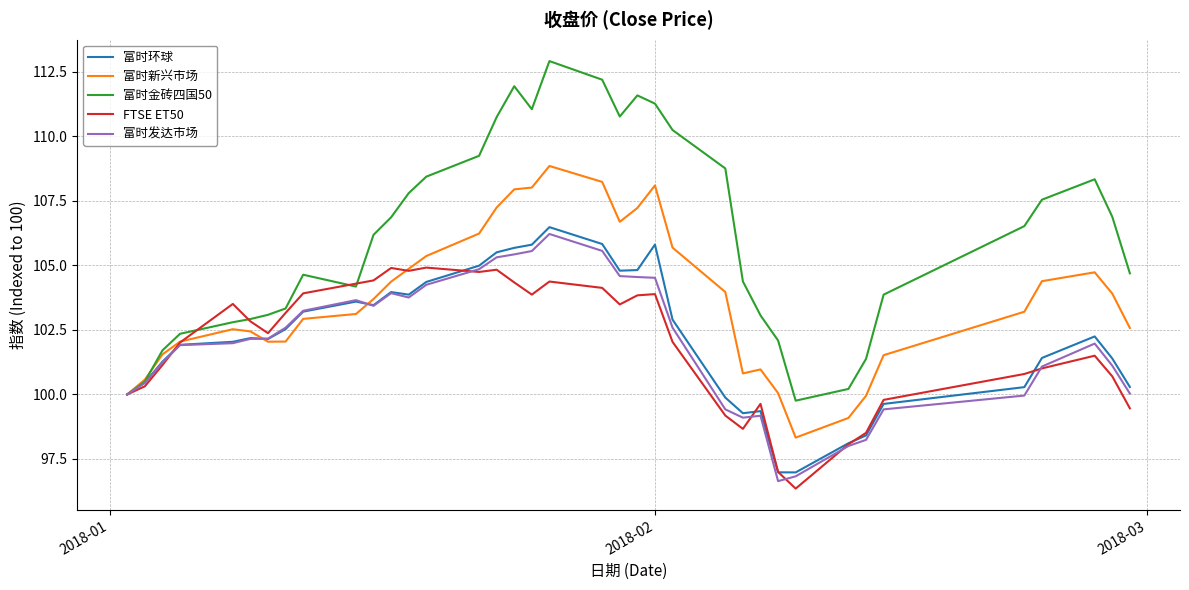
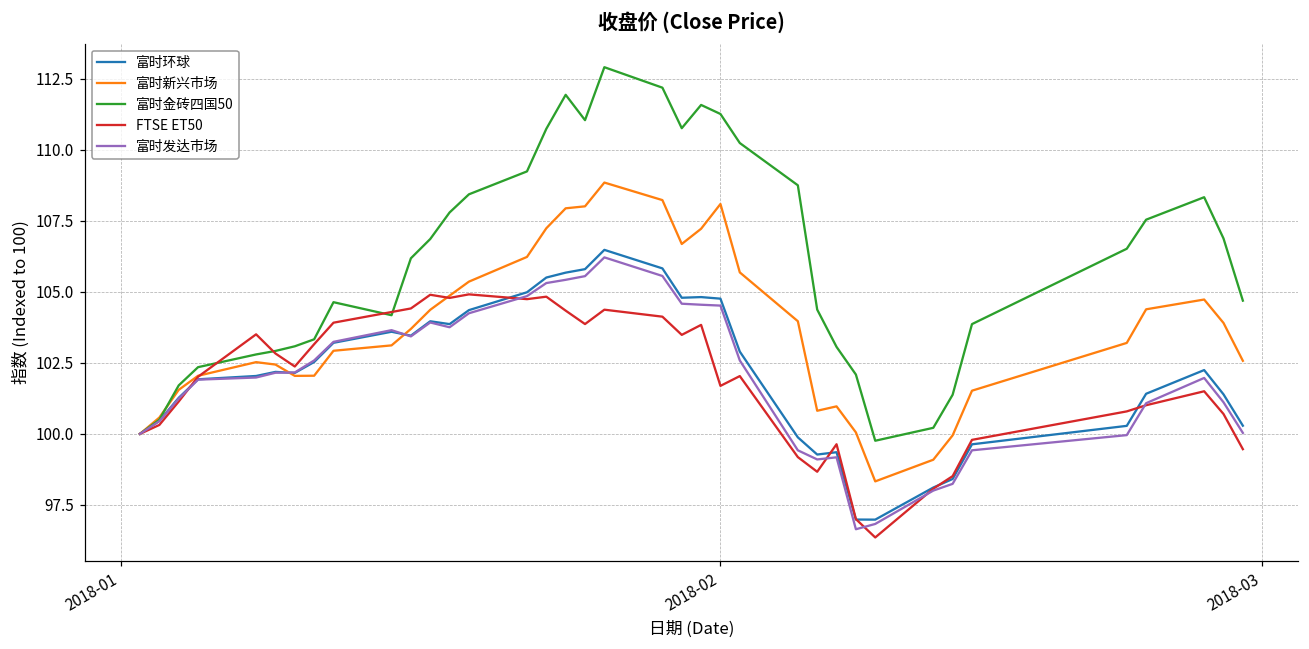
富时环球, 2018-02: 105.8 -> 104.8
FTSE ET50, 2018-02: 103.9 -> 101.7
